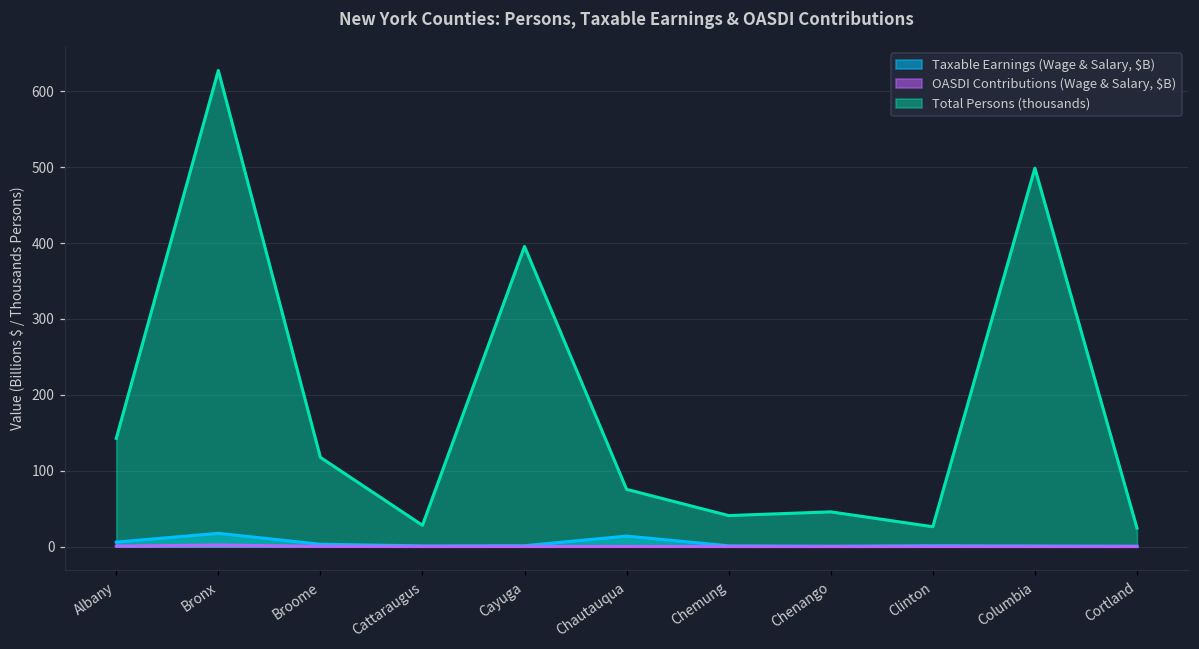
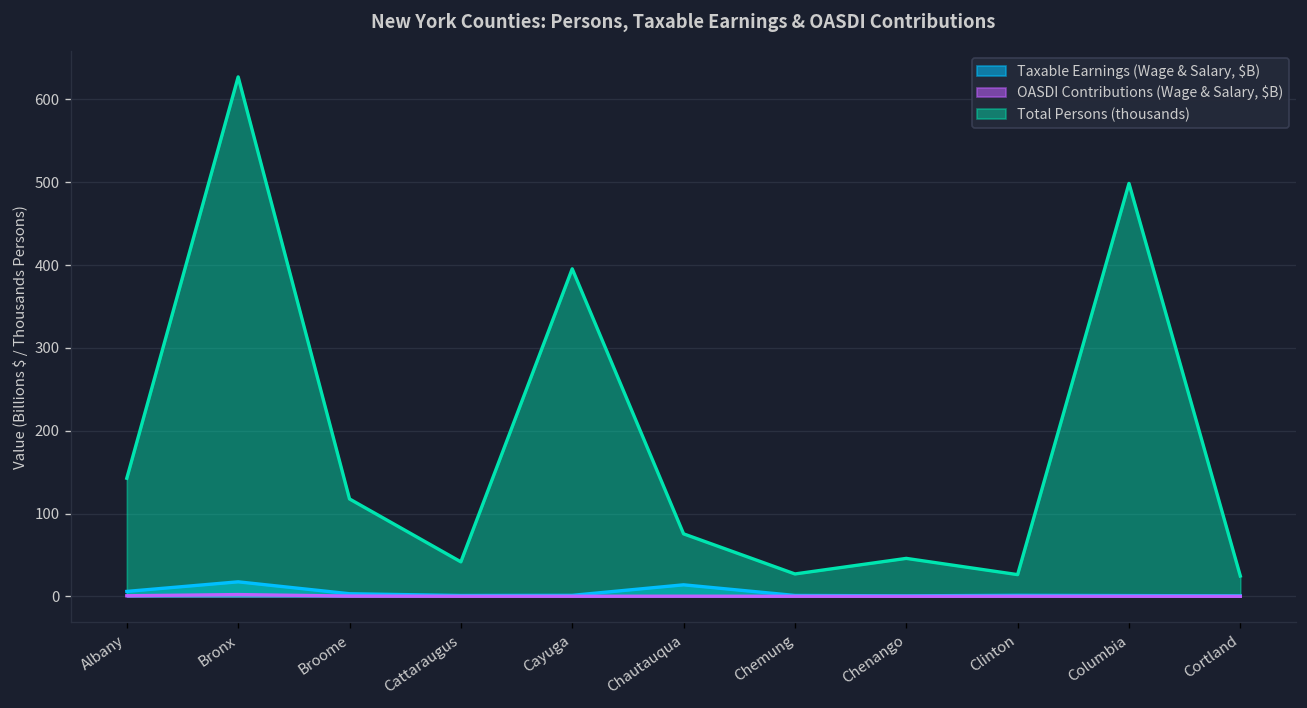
Total Persons (thousands), Cattaraugus: 30 -> 40
Total Persons (thousands), Chemung: 40 -> 30
